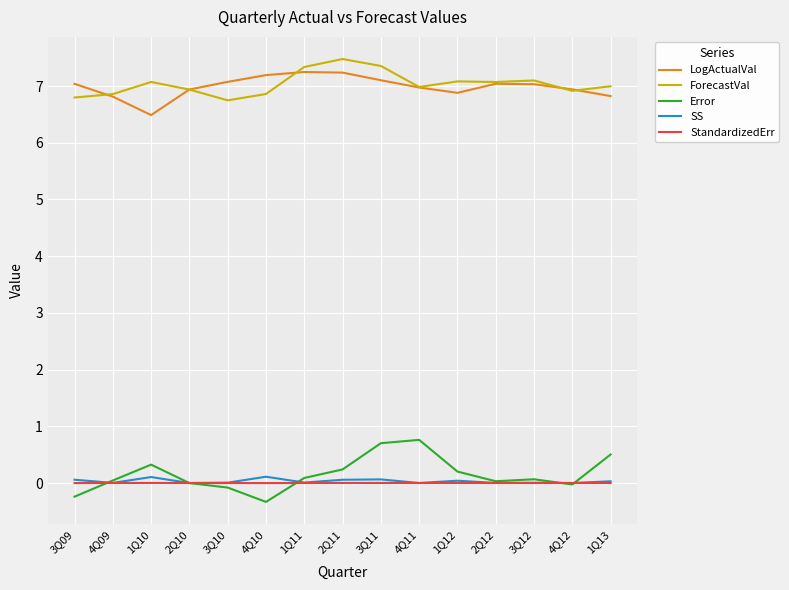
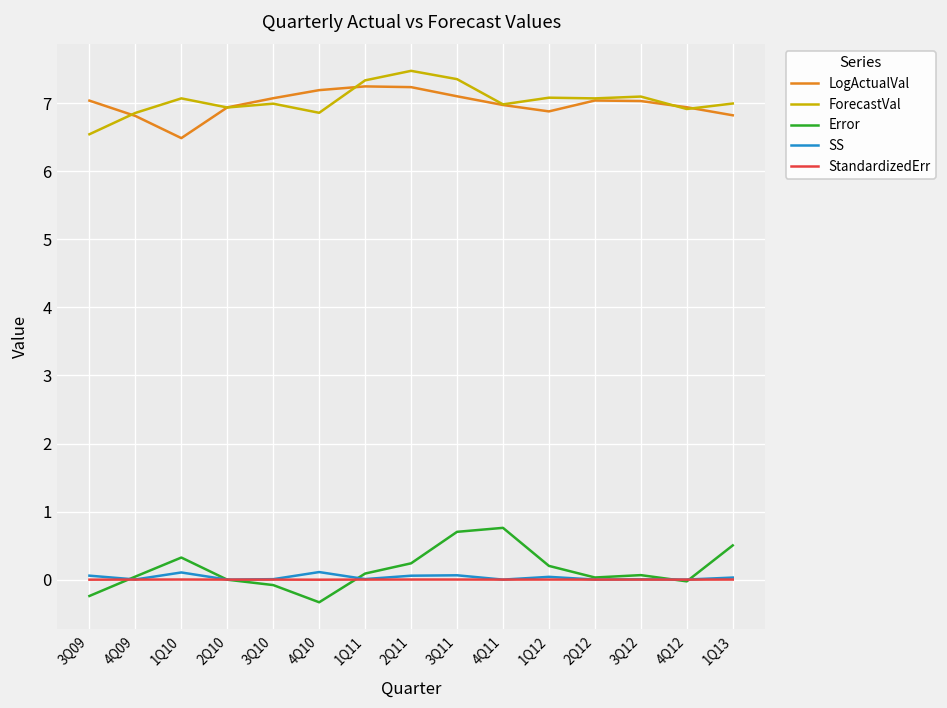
ForecastVal, 3Q09: 6.8 -> 6.5
ForecastVal, 3Q10: 6.7 -> 7.0
